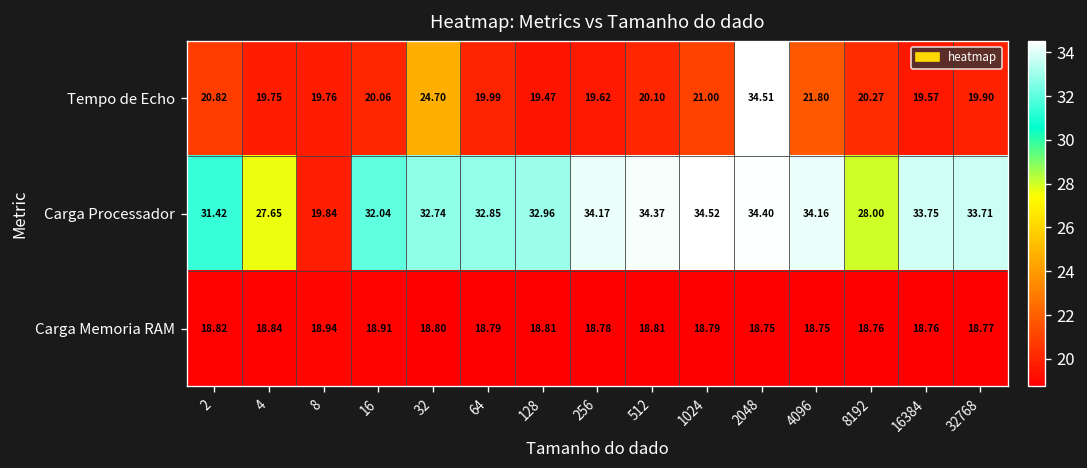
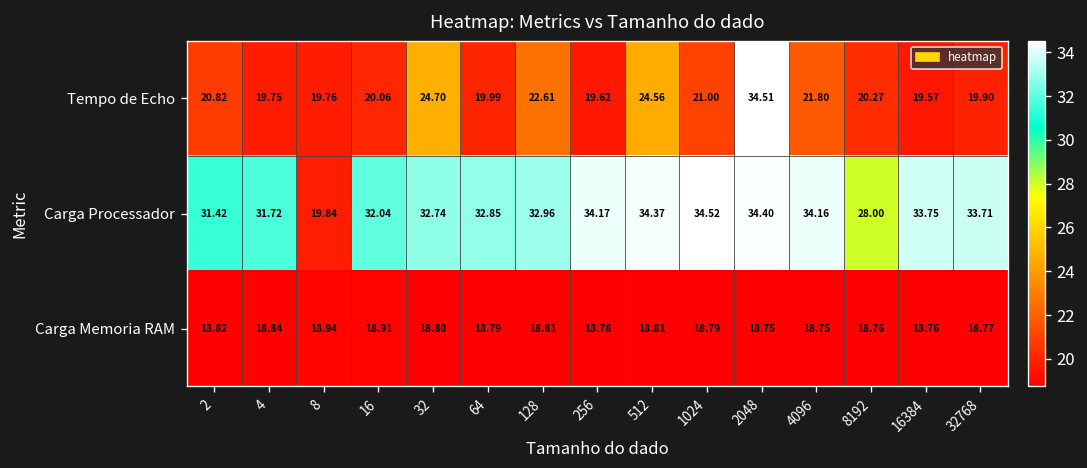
Tempo de Echo, 128: 19.47 -> 22.61
Tempo de Echo, 512: 20.10 -> 24.56
Carga Processador, 4: 27.65 -> 31.72
